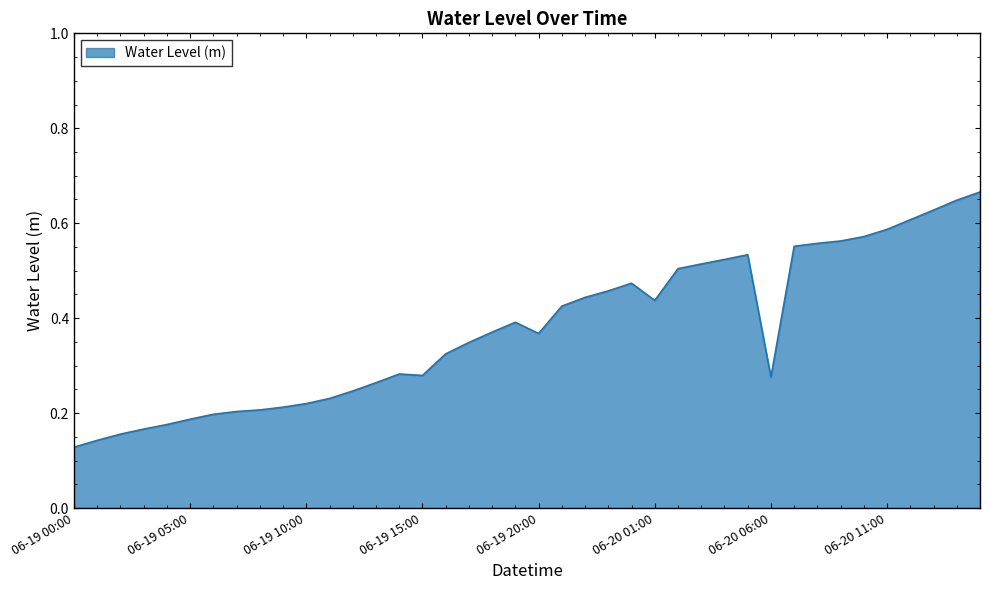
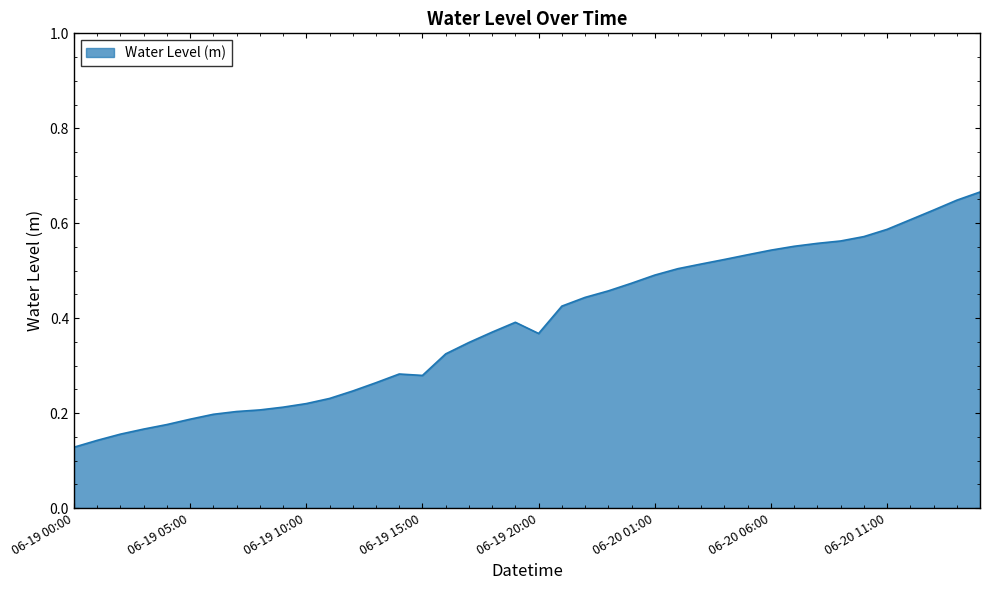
06-20 01:00: 0.44 -> 0.49
06-20 06:00: 0.28 -> 0.54
